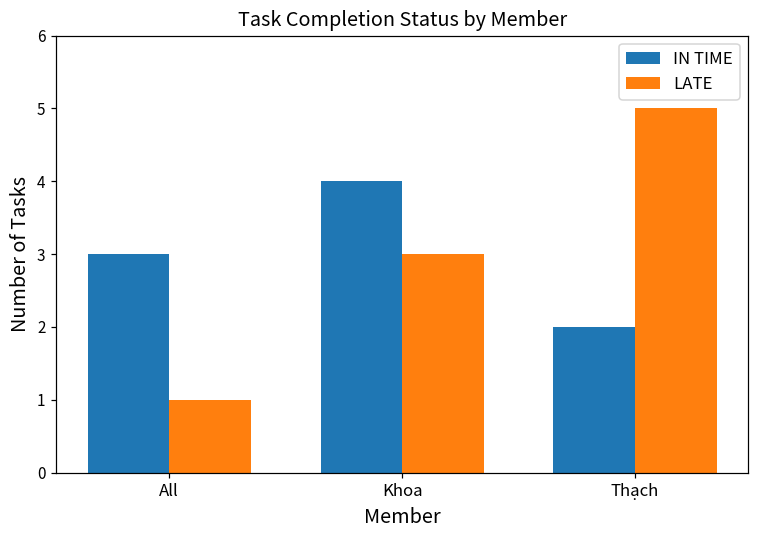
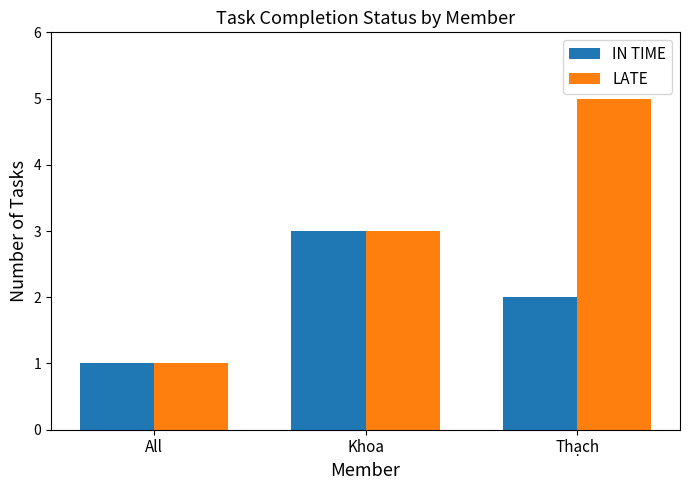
IN TIME, All: 3 -> 1
IN TIME, Khoa: 4 -> 3
